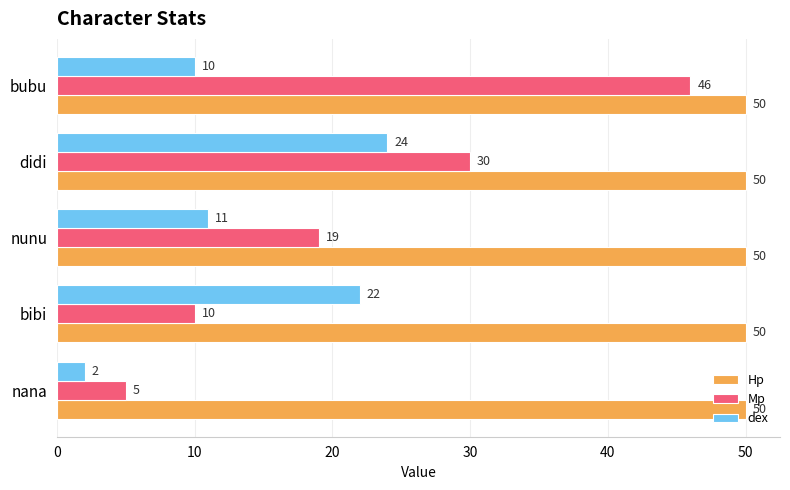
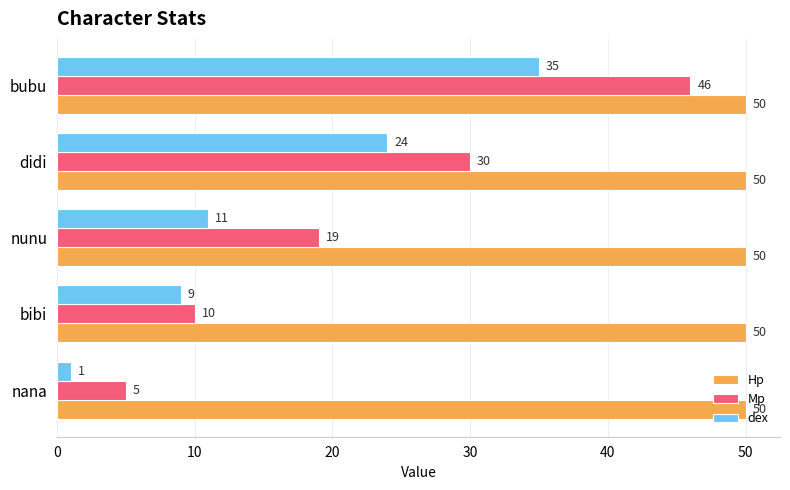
dex, bubu: 10 -> 35
dex, bibi: 22 -> 9
dex, nana: 2 -> 1
